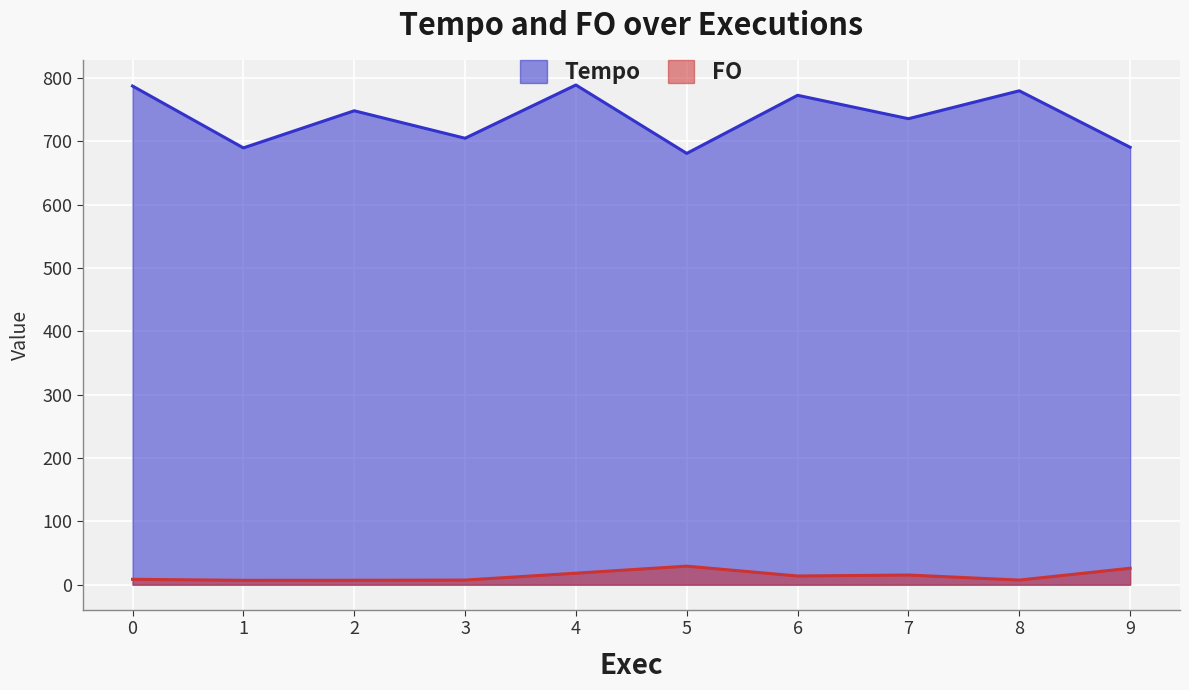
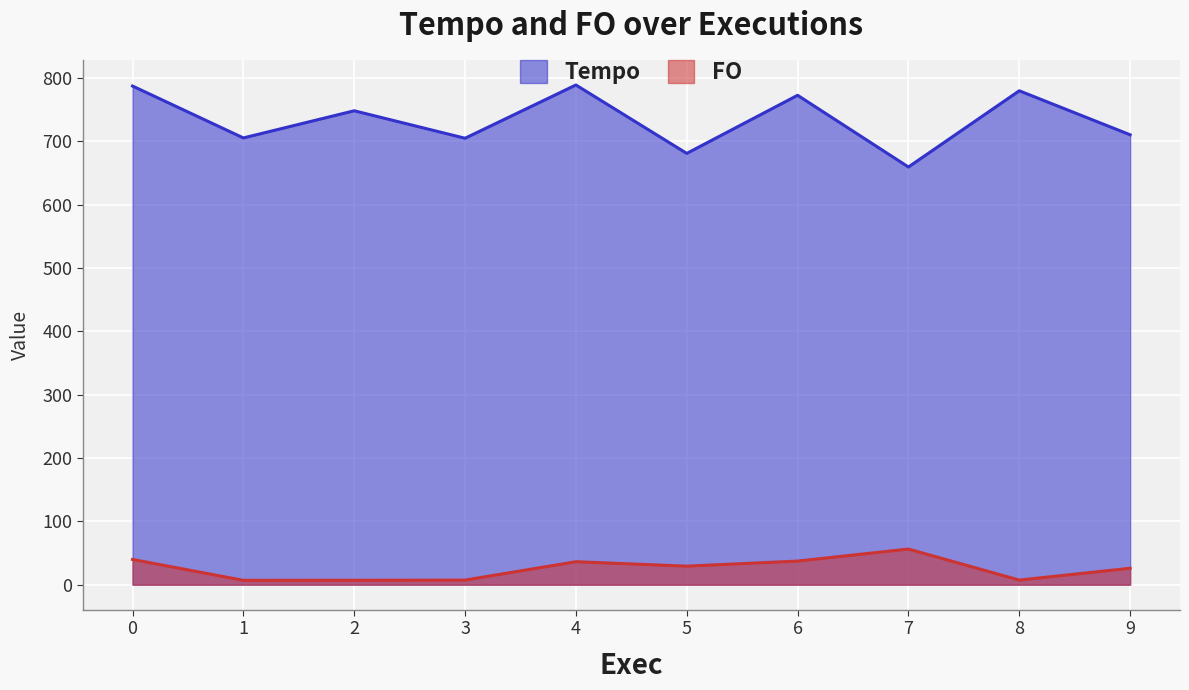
FO, 0: 10 -> 40
Tempo, 1: 690 -> 710
FO, 4: 20 -> 40
FO, 6: 10 -> 40
Tempo, 7: 740 -> 660
FO, 7: 20 -> 60
Tempo, 9: 690 -> 710
